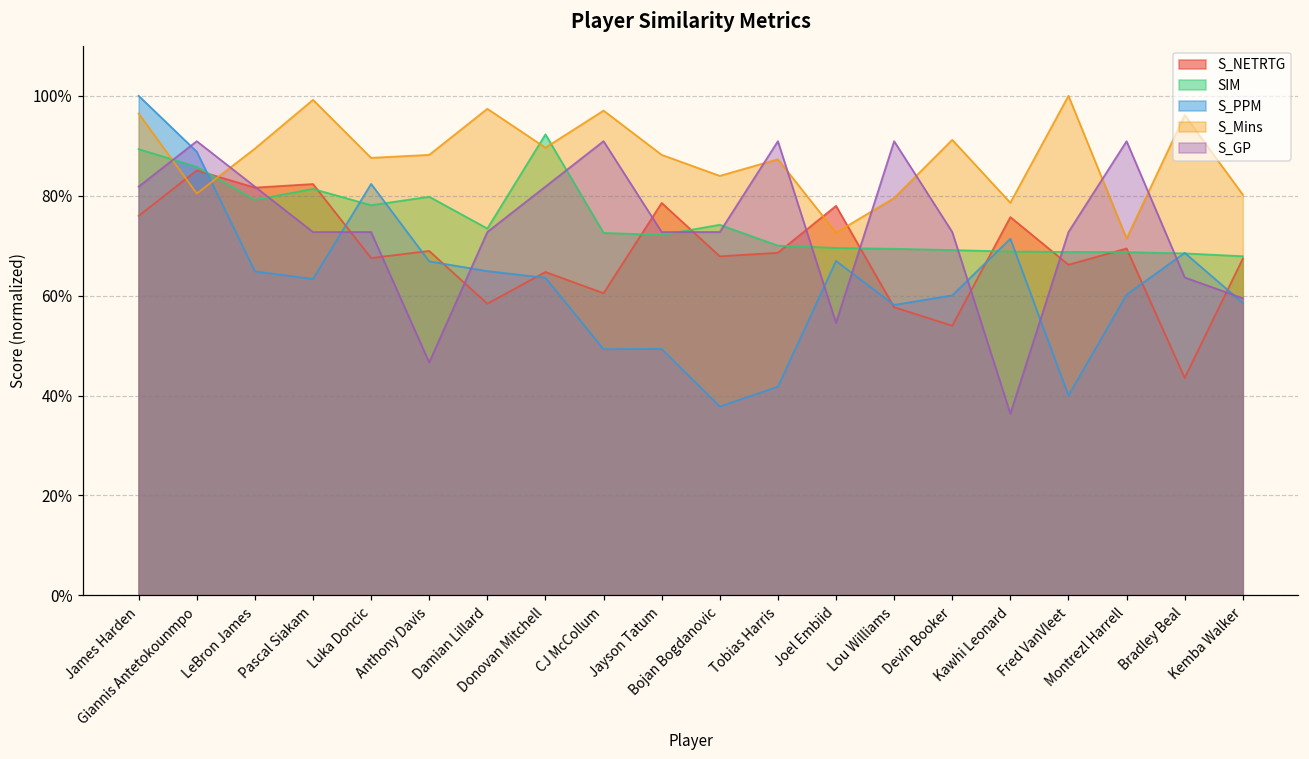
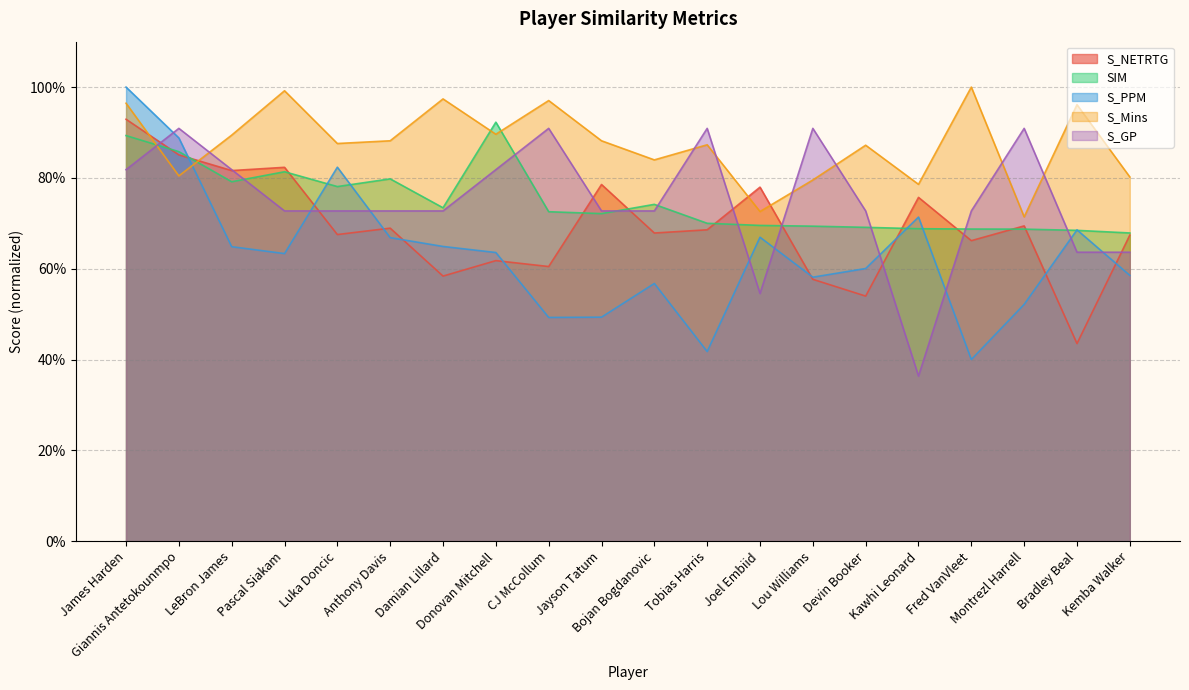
S_NETRTG, James Harden: 76% -> 93%
S_GP, Anthony Davis: 47% -> 73%
S_NETRTG, Donovan Mitchell: 65% -> 62%
S_PPM, Bojan Bogdanovic: 38% -> 57%
S_Mins, Devin Booker: 91% -> 87%
S_PPM, Montrezl Harrell: 60% -> 52%
S_GP, Kemba Walker: 59% -> 64%
